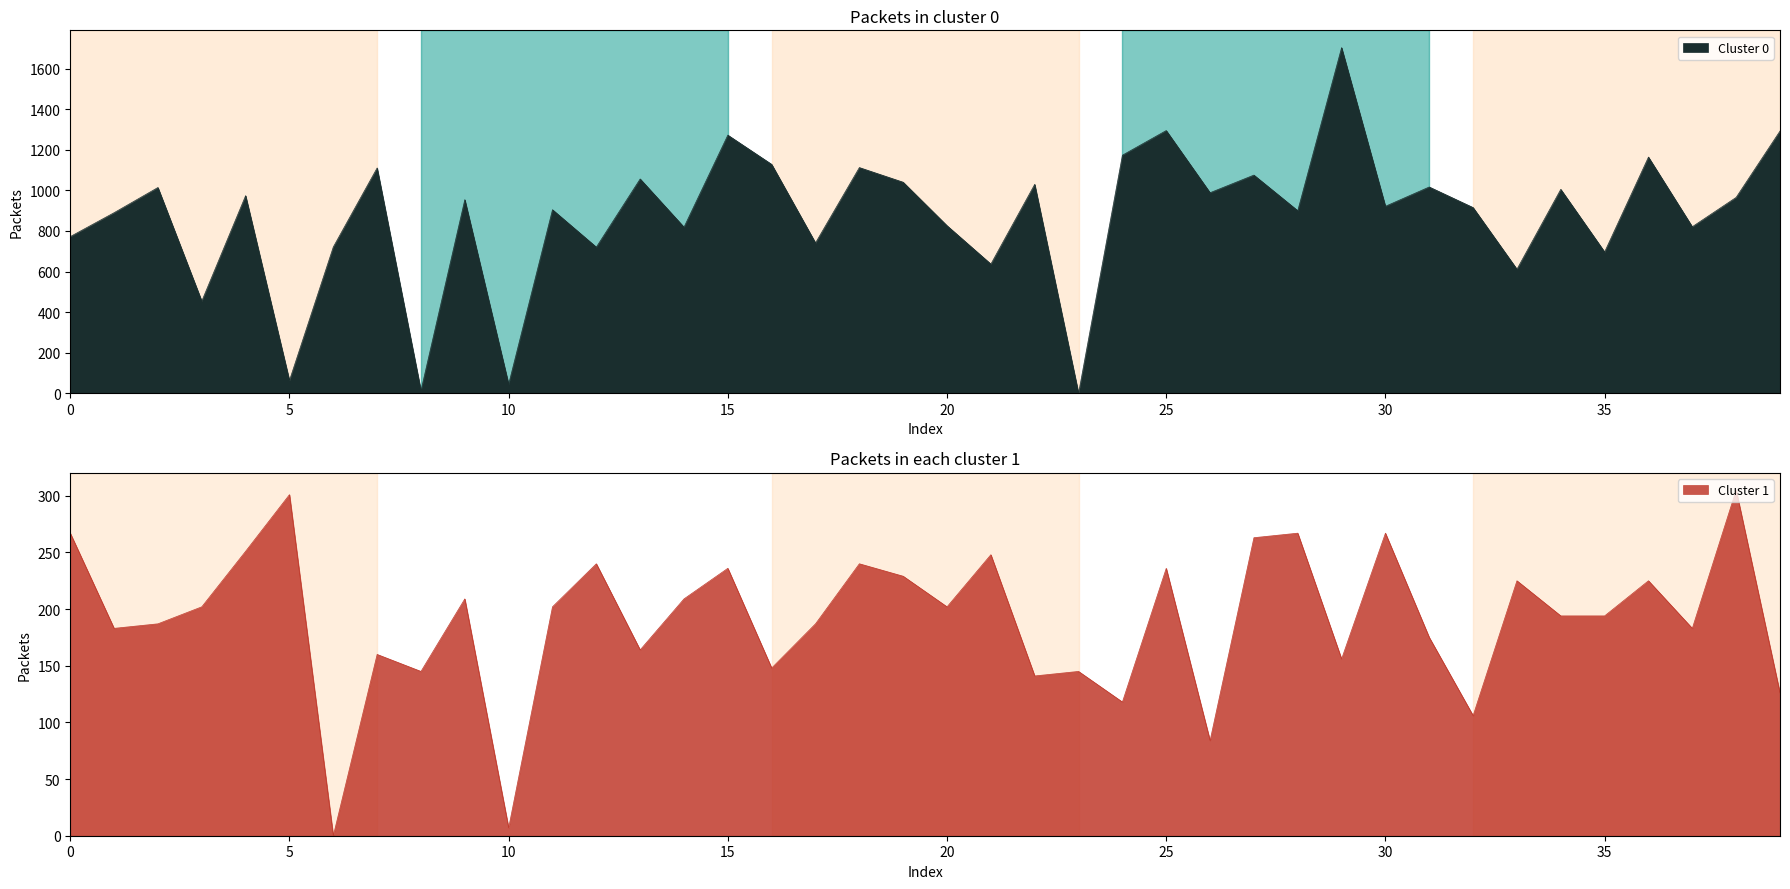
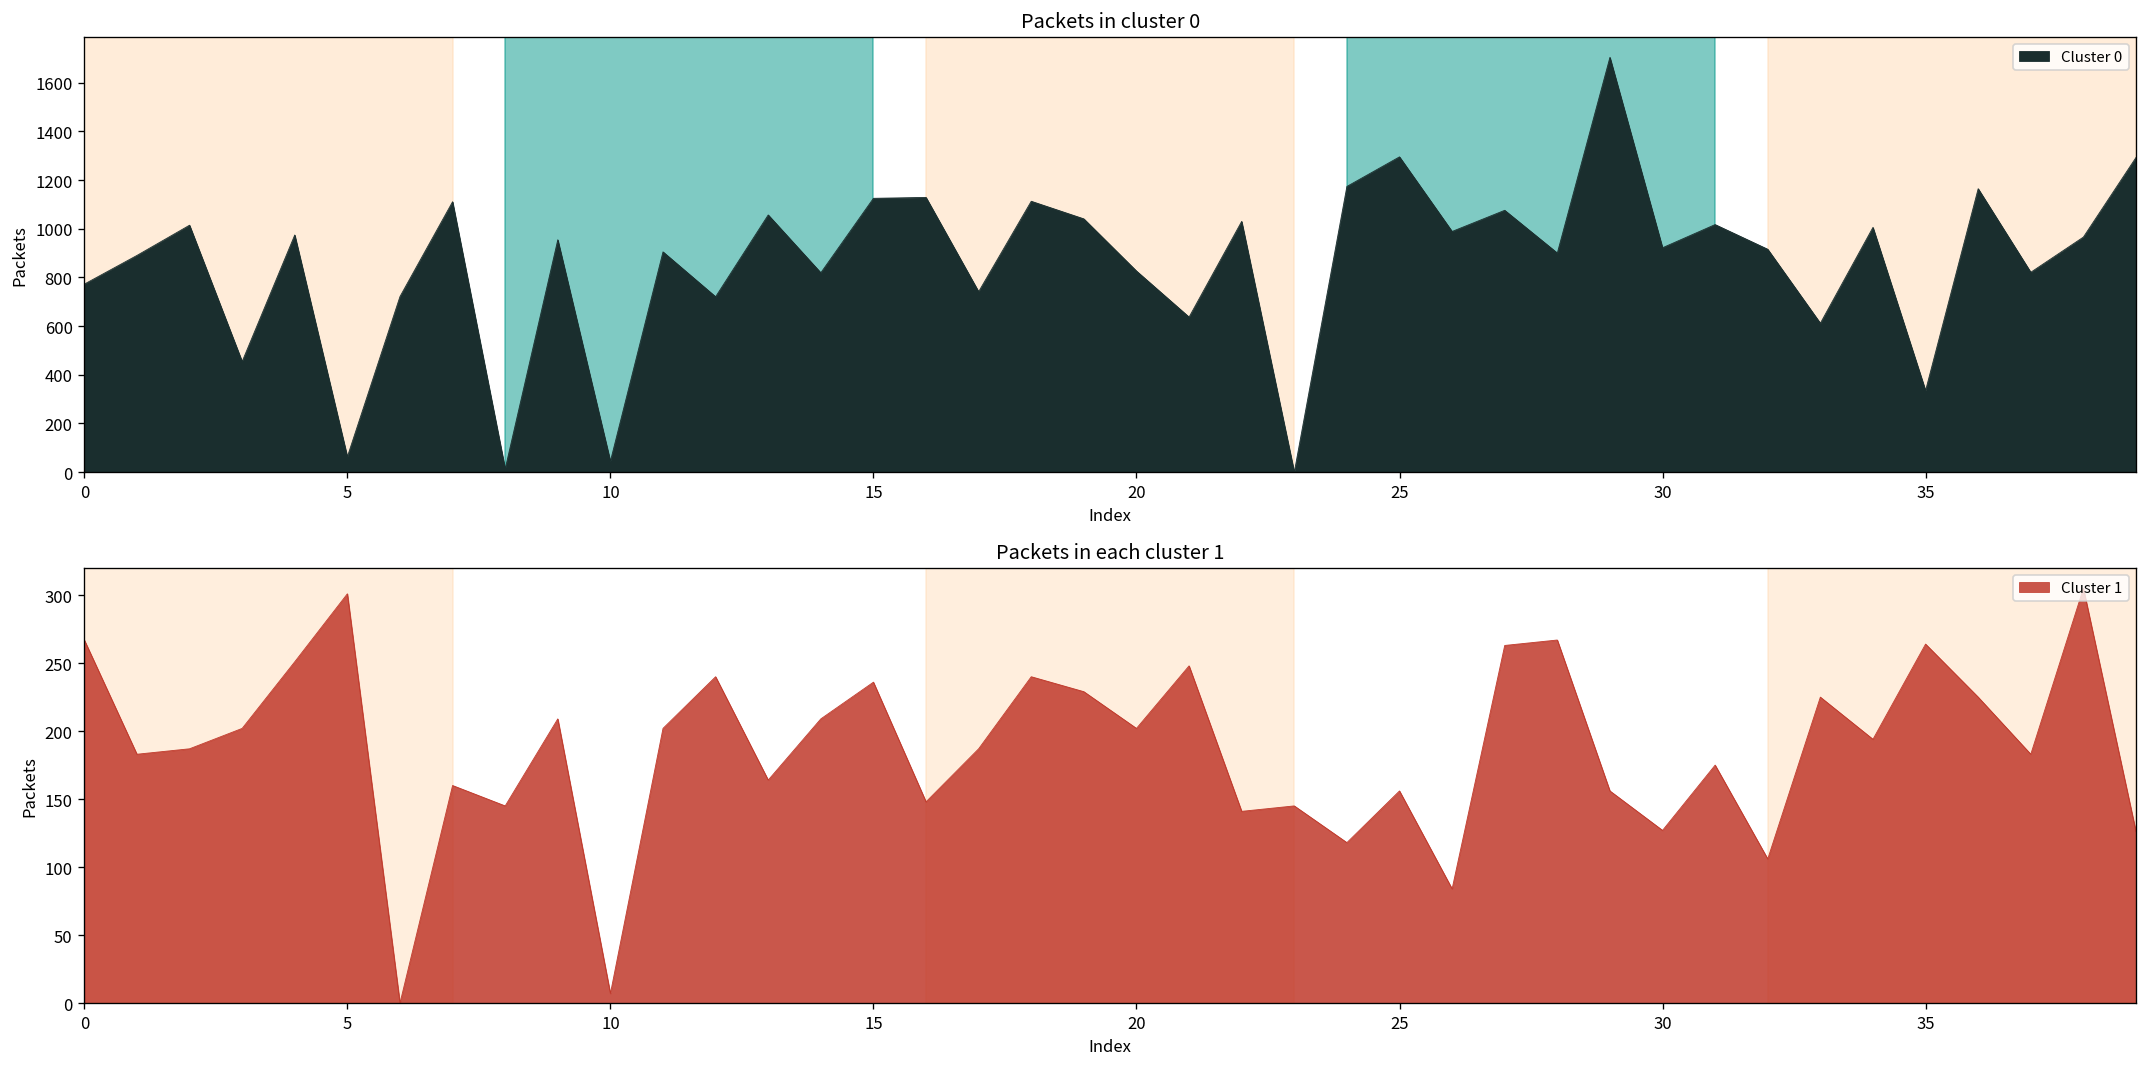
Packets in cluster 0, 15: 1270 -> 1120
Packets in cluster 0, 35: 700 -> 330
Packets in each cluster 1, 25: 236 -> 156
Packets in each cluster 1, 30: 267 -> 127
Packets in each cluster 1, 35: 194 -> 264
